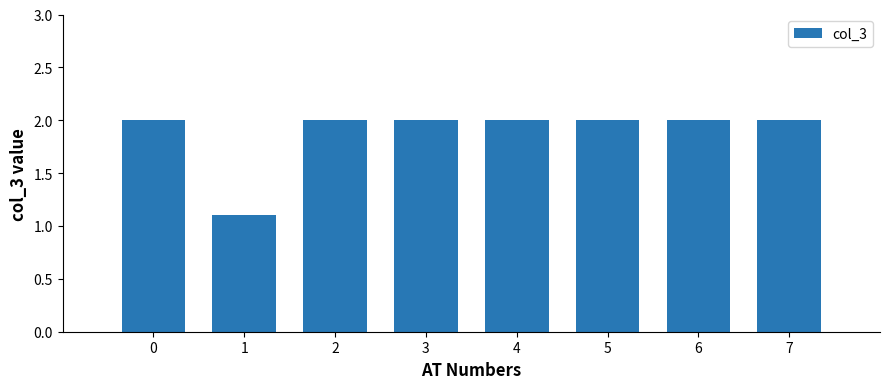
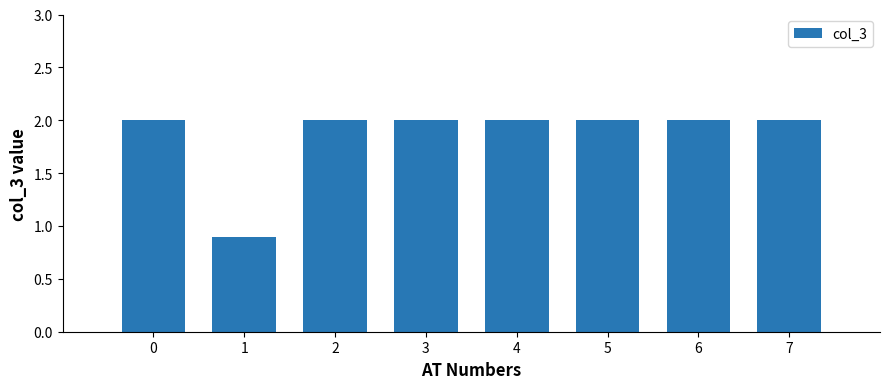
1: 1.1 -> 0.9
